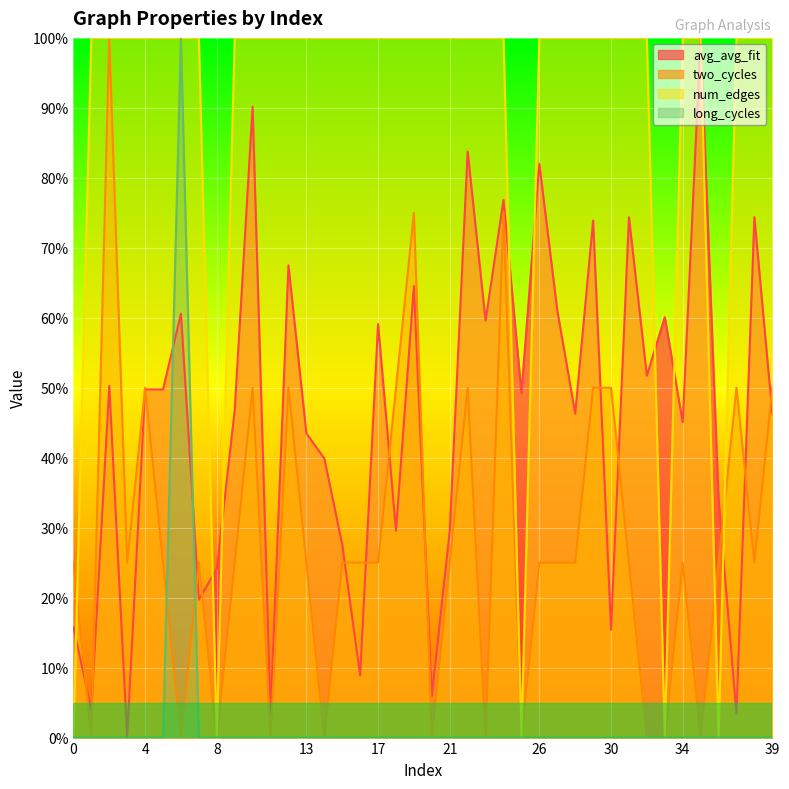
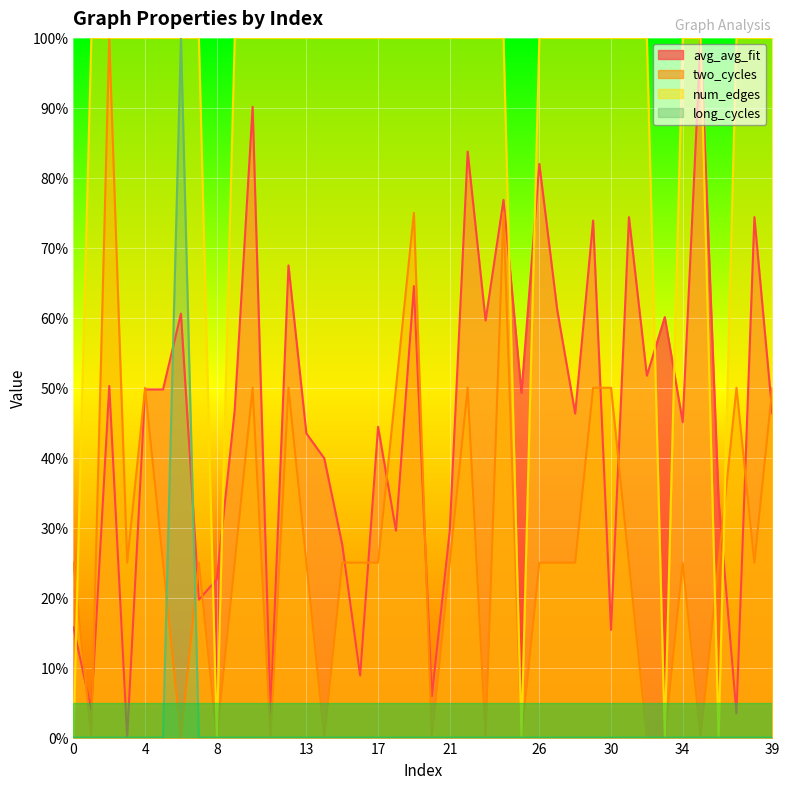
avg_avg_fit, 8: 24% -> 23%
avg_avg_fit, 17: 59% -> 44%
